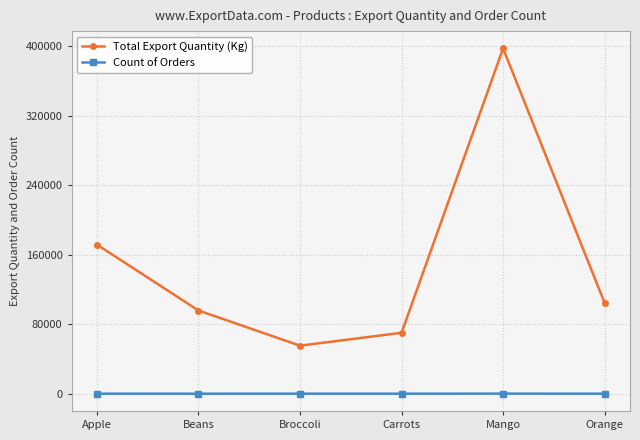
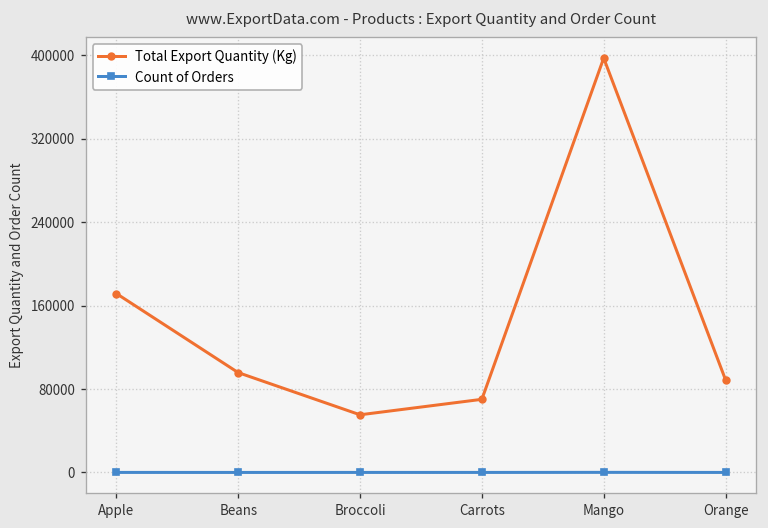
Total Export Quantity (Kg), Orange: 100000 -> 90000
